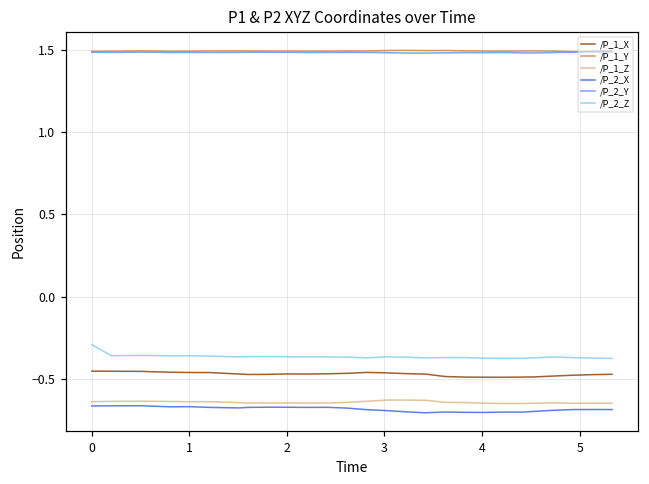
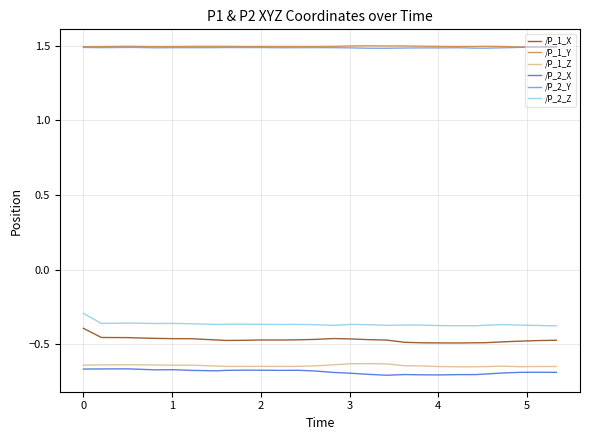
/P_1_X, 0: -0.46 -> -0.39
